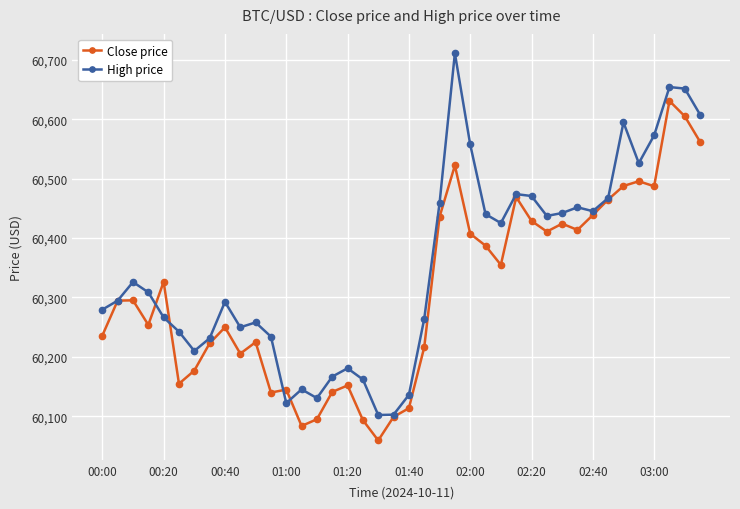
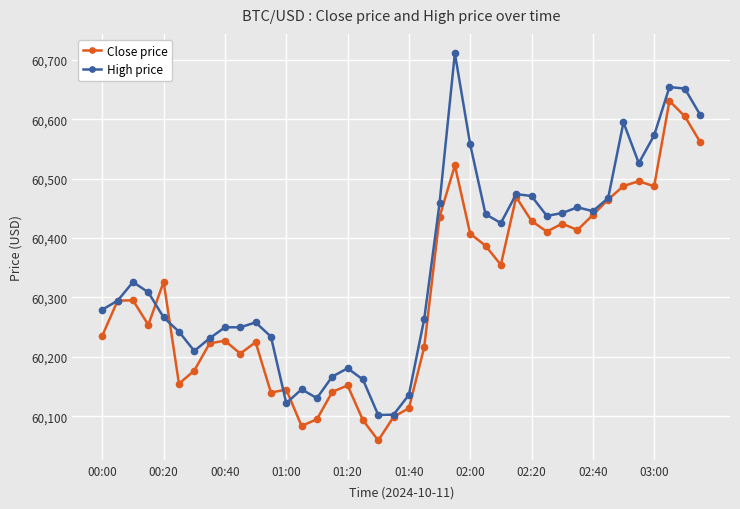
Close price, 00:40: 60,250 -> 60,230
High price, 00:40: 60,290 -> 60,250
